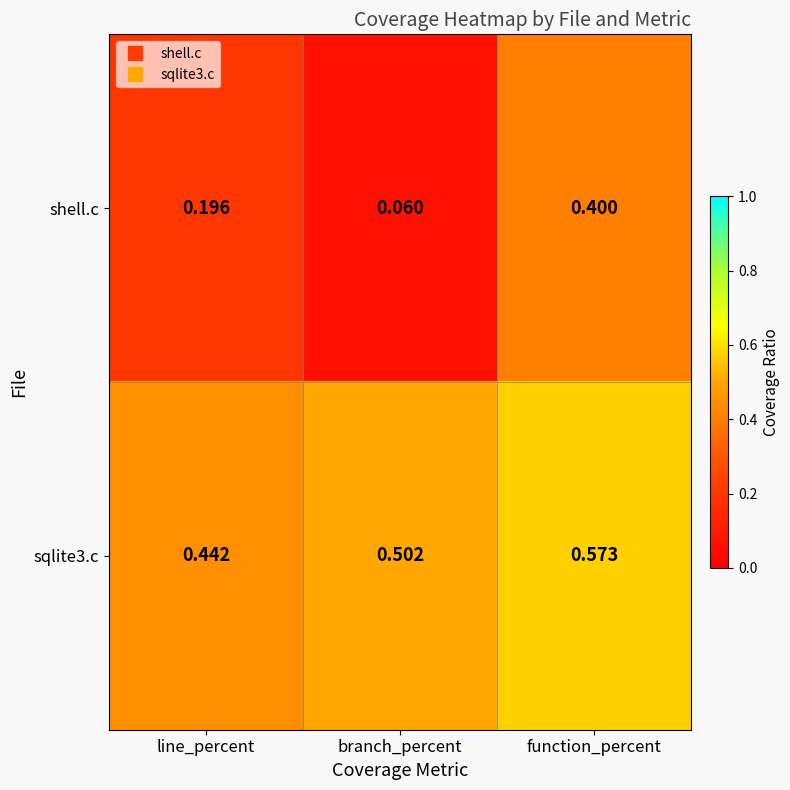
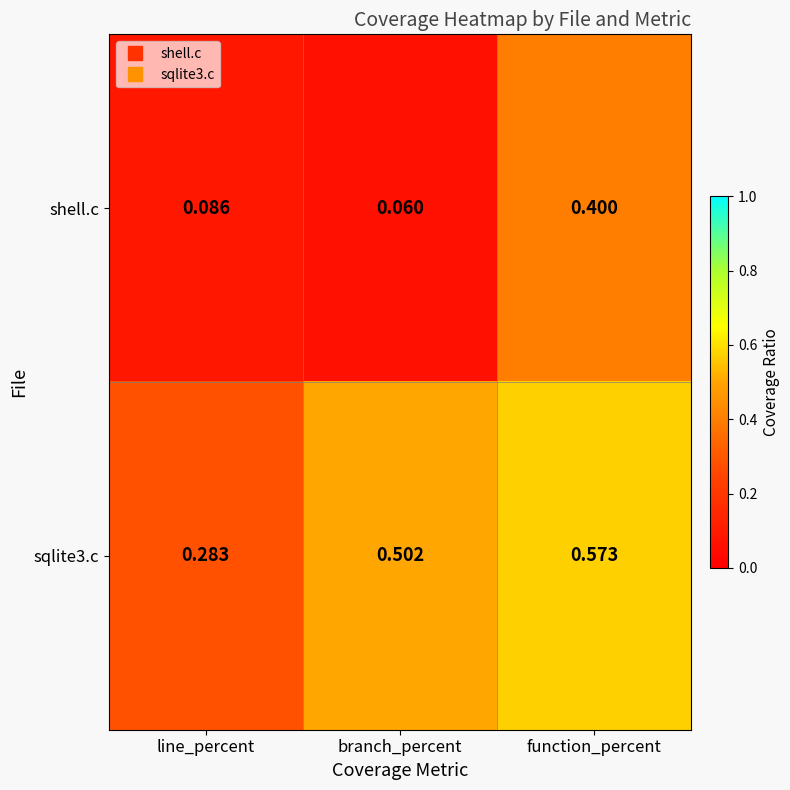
shell.c, line_percent: 0.196 -> 0.086
sqlite3.c, line_percent: 0.442 -> 0.283
